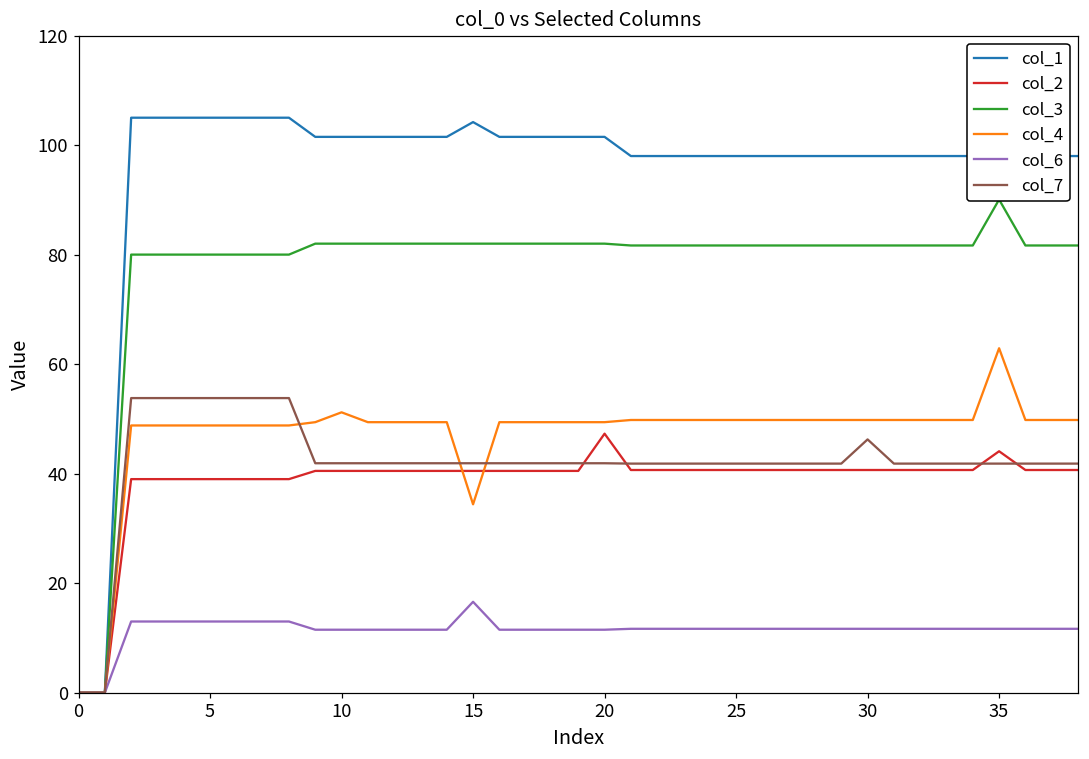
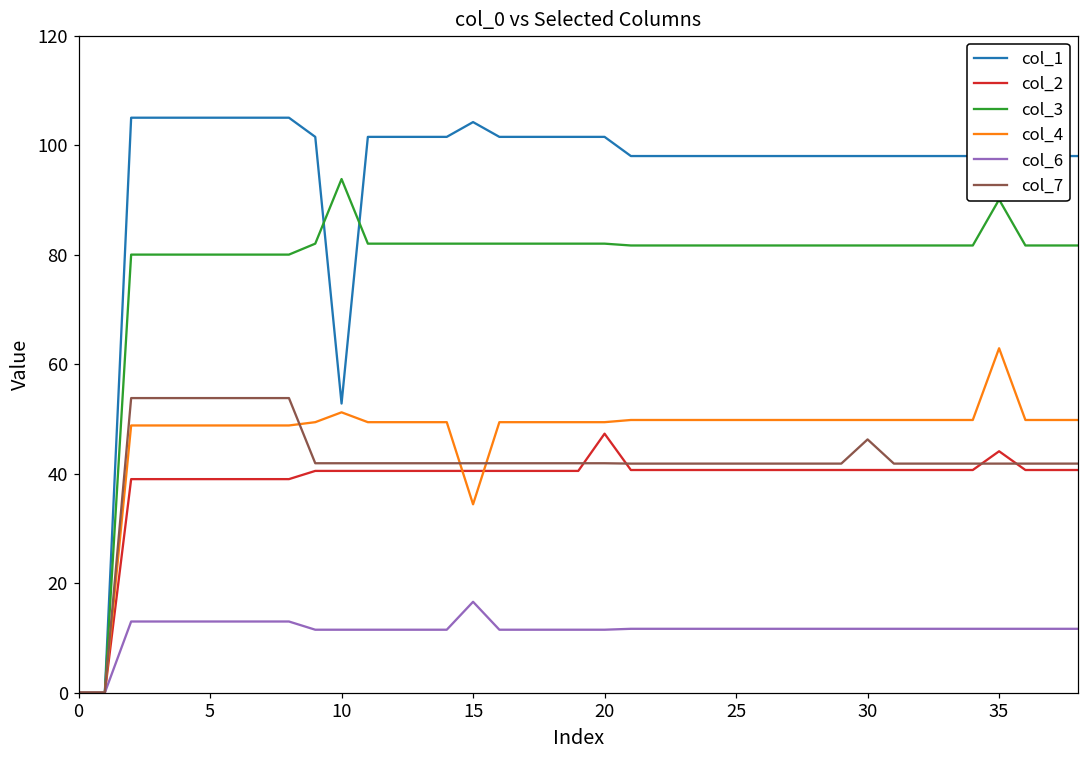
col_1, 10: 102 -> 53
col_3, 10: 82 -> 94
